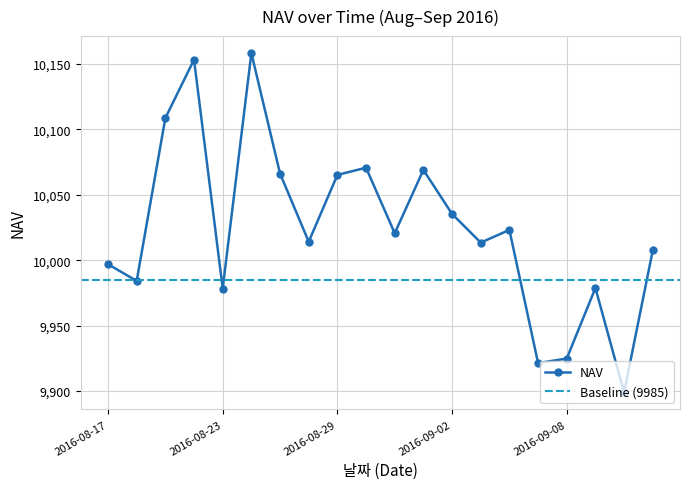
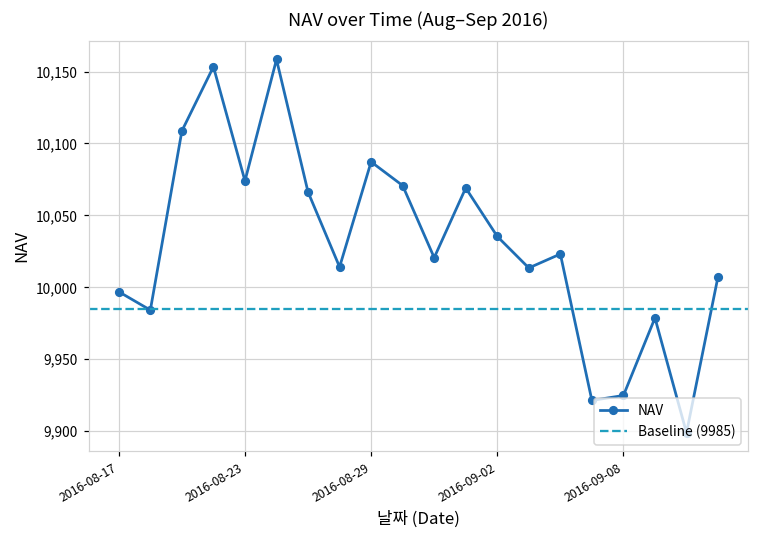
2016-08-23: 9,978 -> 10,074
2016-08-29: 10,065 -> 10,087
